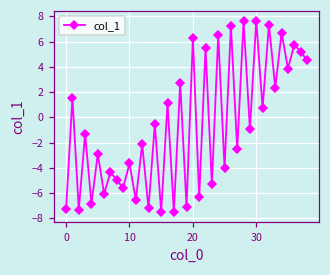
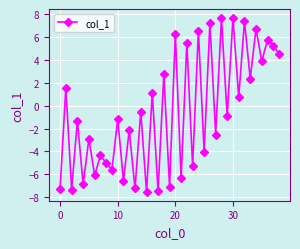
10: -3.7 -> -1.2
